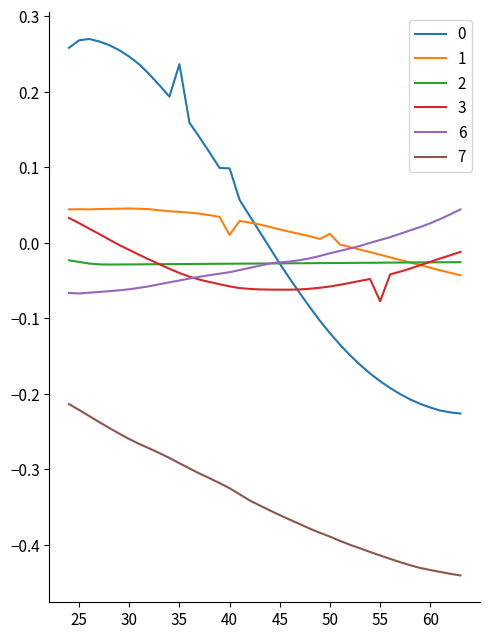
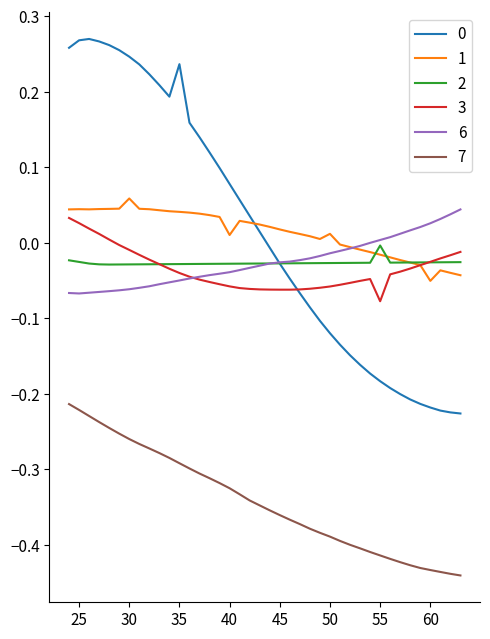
1, 30: 0.05 -> 0.06
0, 40: 0.10 -> 0.08
2, 55: -0.03 -> 0.00
1, 60: -0.03 -> -0.05
